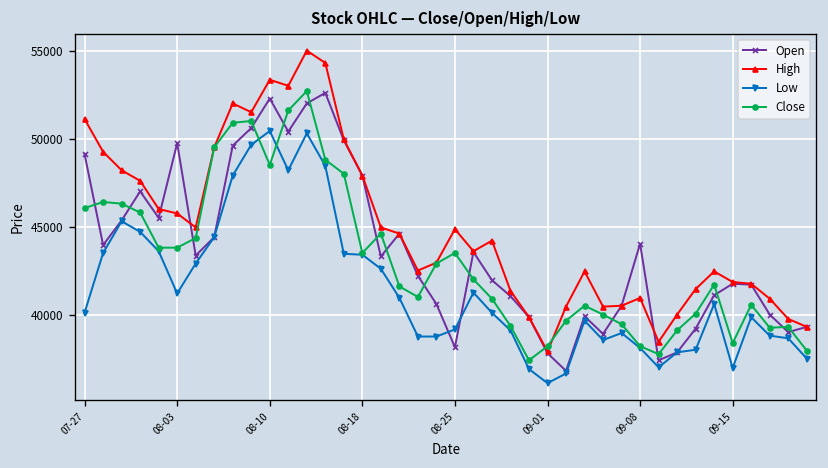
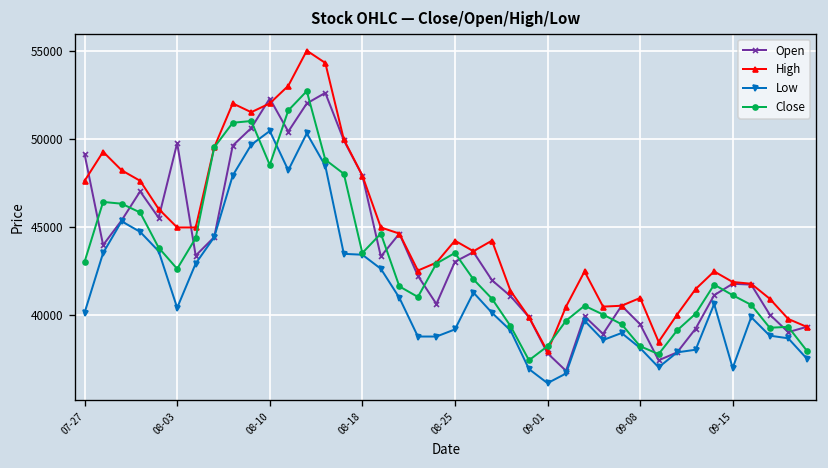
High, 07-27: 51100 -> 47600
Close, 07-27: 46100 -> 43000
High, 08-03: 45700 -> 45000
Low, 08-03: 41200 -> 40400
Close, 08-03: 43800 -> 42600
High, 08-10: 53300 -> 52000
Open, 08-25: 38100 -> 43000
High, 08-25: 44900 -> 44200
Open, 09-08: 44000 -> 39500
Close, 09-15: 38400 -> 41100
